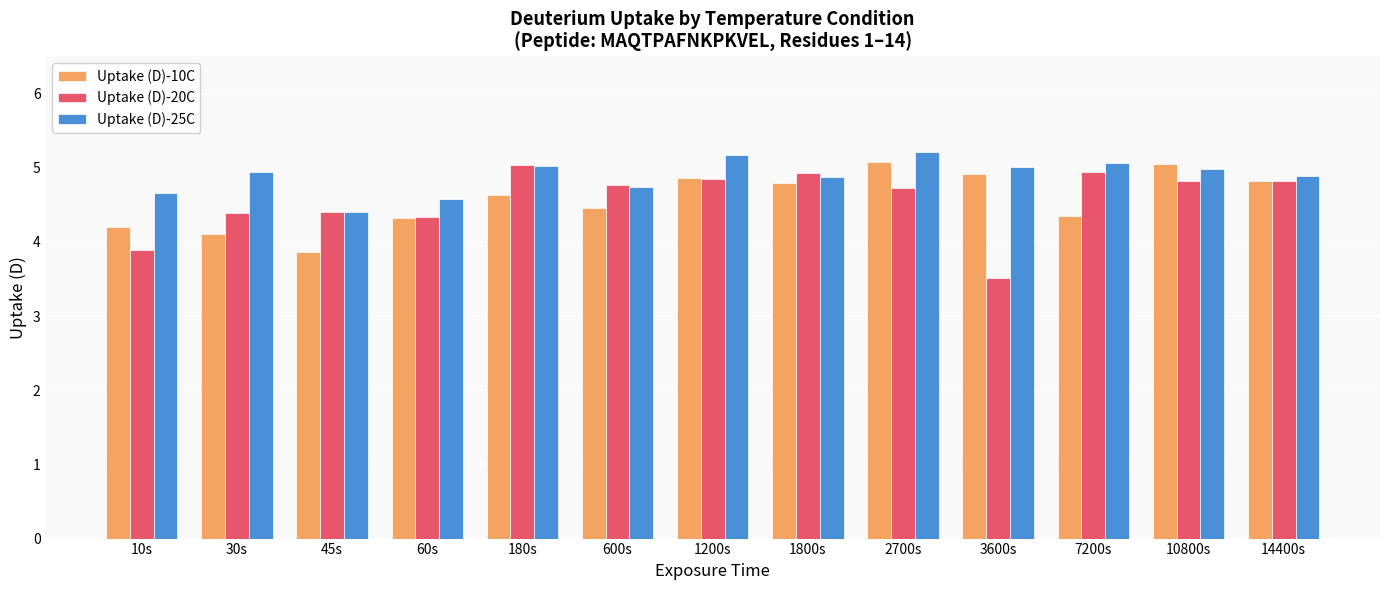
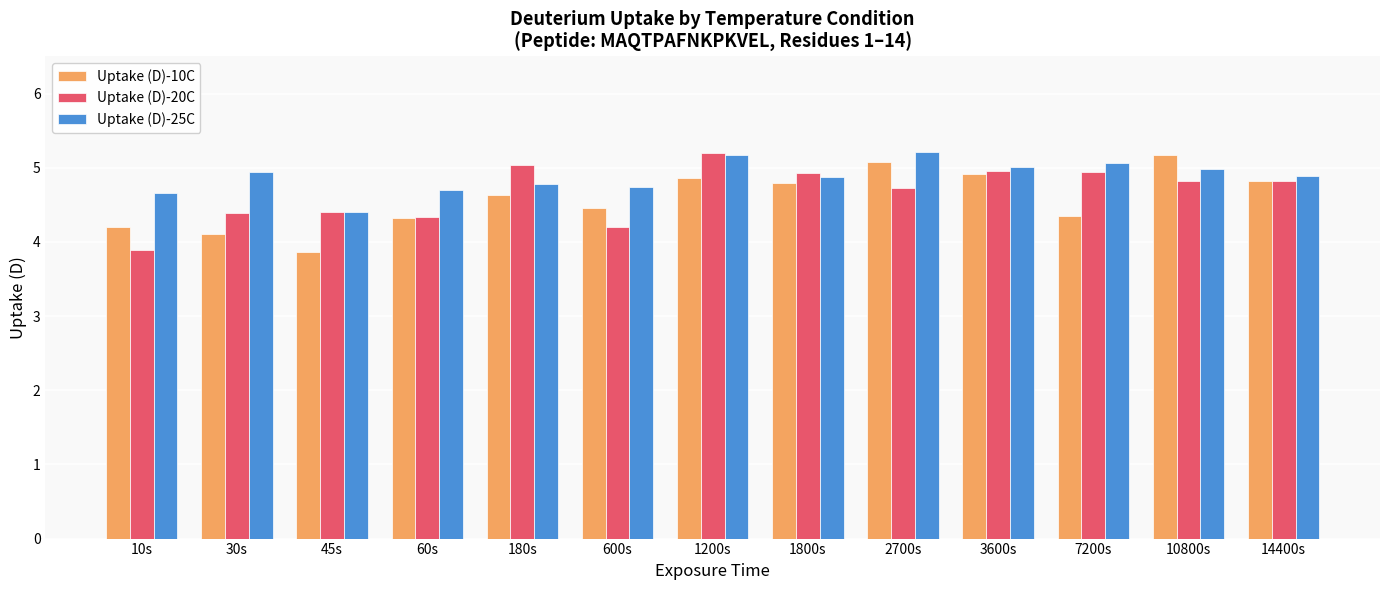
Uptake (D)-25C, 60s: 4.6 -> 4.7
Uptake (D)-25C, 180s: 5.0 -> 4.8
Uptake (D)-20C, 600s: 4.8 -> 4.2
Uptake (D)-20C, 1200s: 4.9 -> 5.2
Uptake (D)-20C, 3600s: 3.5 -> 4.9
Uptake (D)-10C, 10800s: 5.1 -> 5.2
